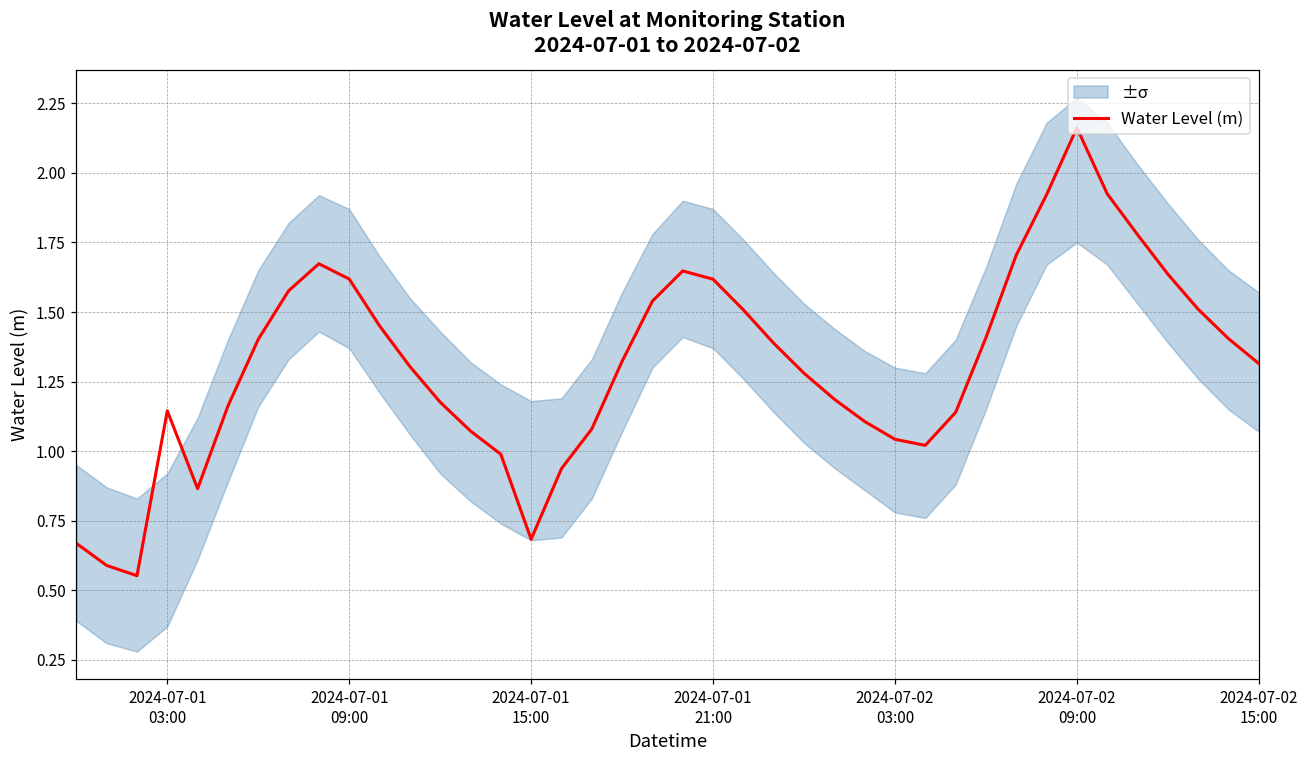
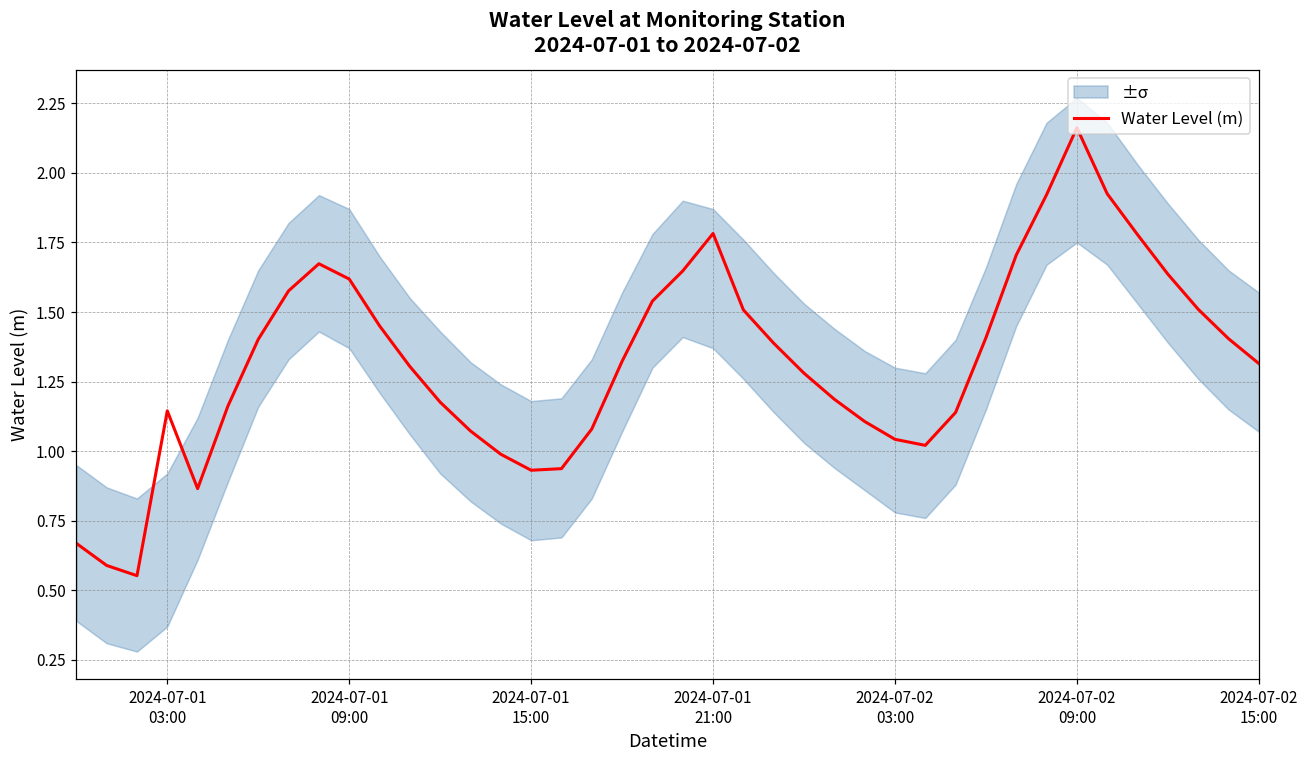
Water Level (m), 2024-07-01 15:00: 0.68 -> 0.93
Water Level (m), 2024-07-01 21:00: 1.62 -> 1.78
